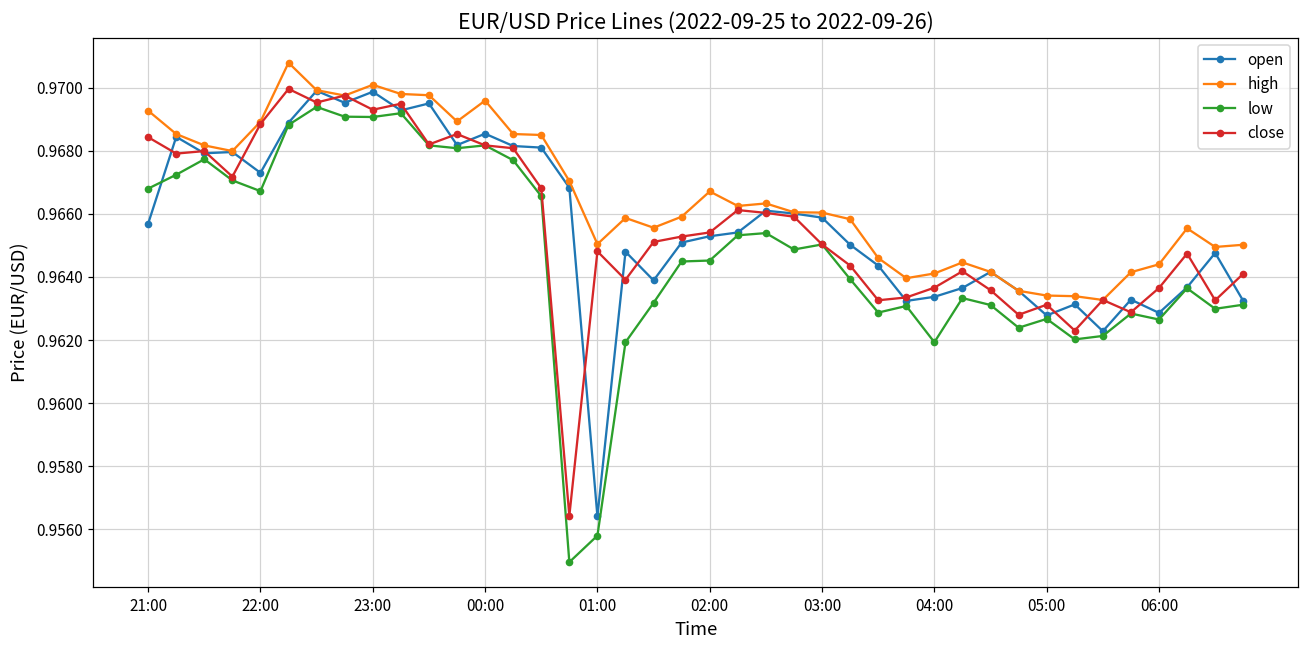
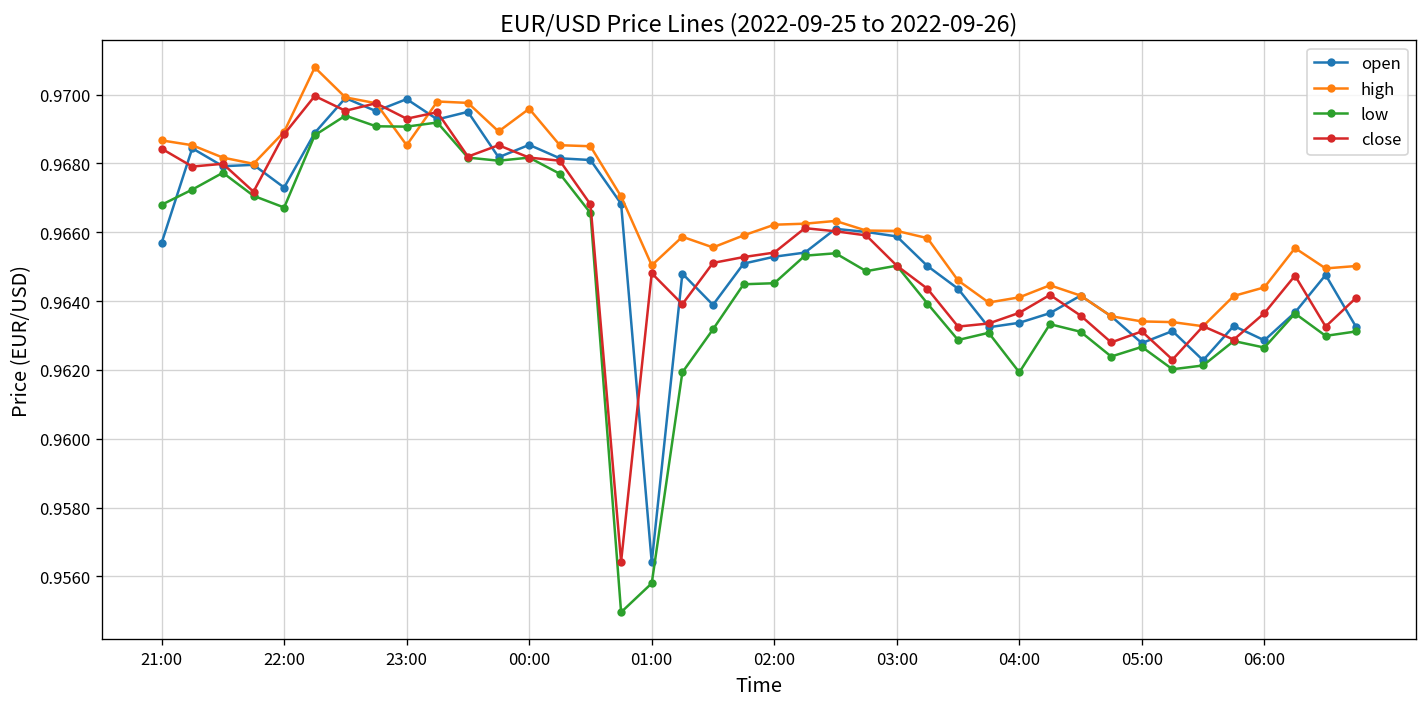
high, 21:00: 0.9693 -> 0.9687
high, 23:00: 0.9701 -> 0.9685
high, 02:00: 0.9667 -> 0.9662
